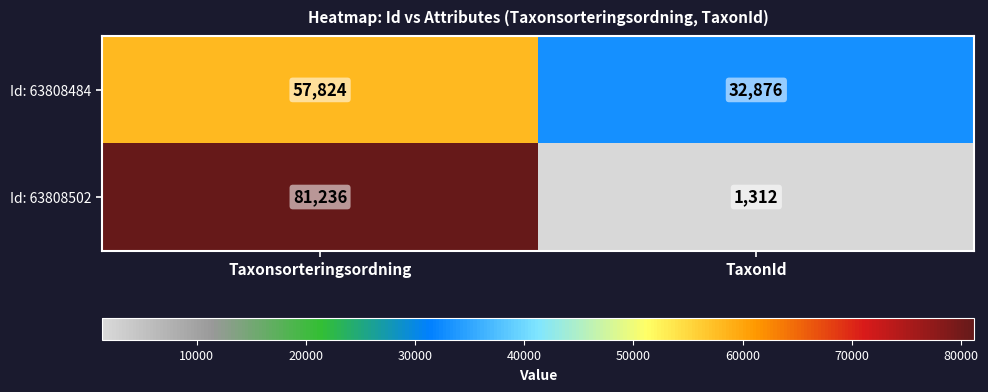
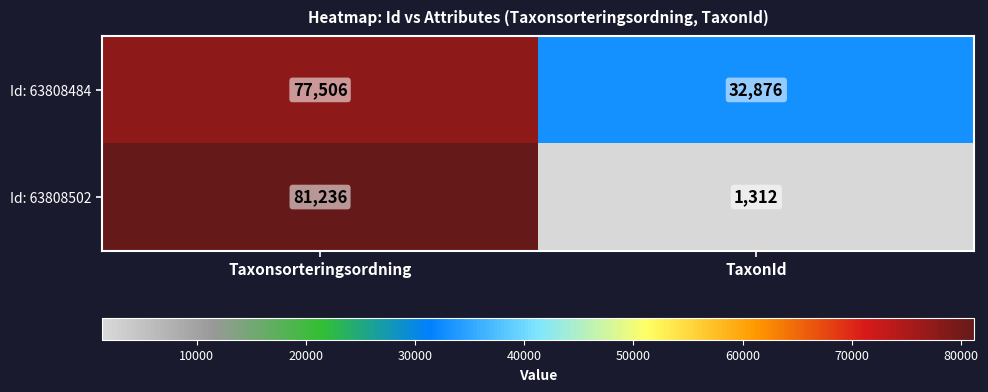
Id: 63808484, Taxonsorteringsordning: 57,824 -> 77,506
